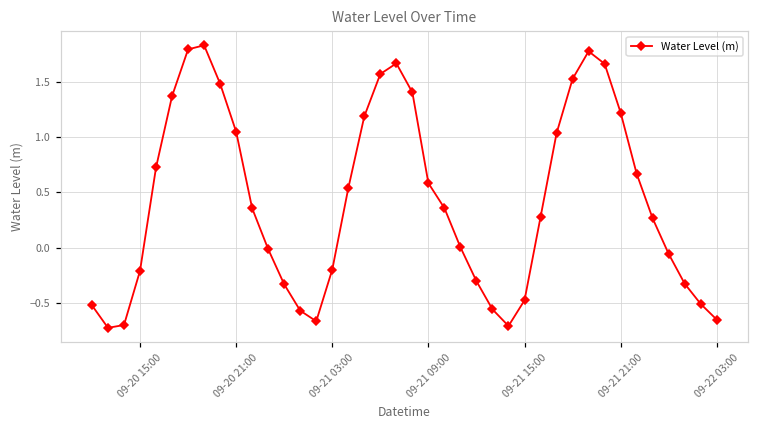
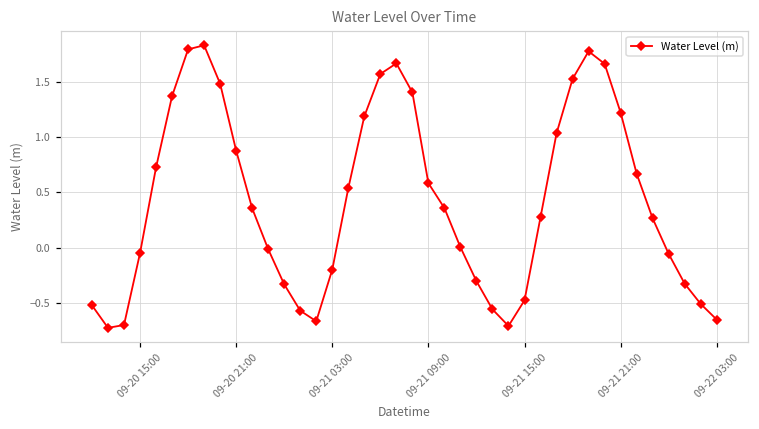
09-20 15:00: -0.21 -> -0.05
09-20 21:00: 1.05 -> 0.88
